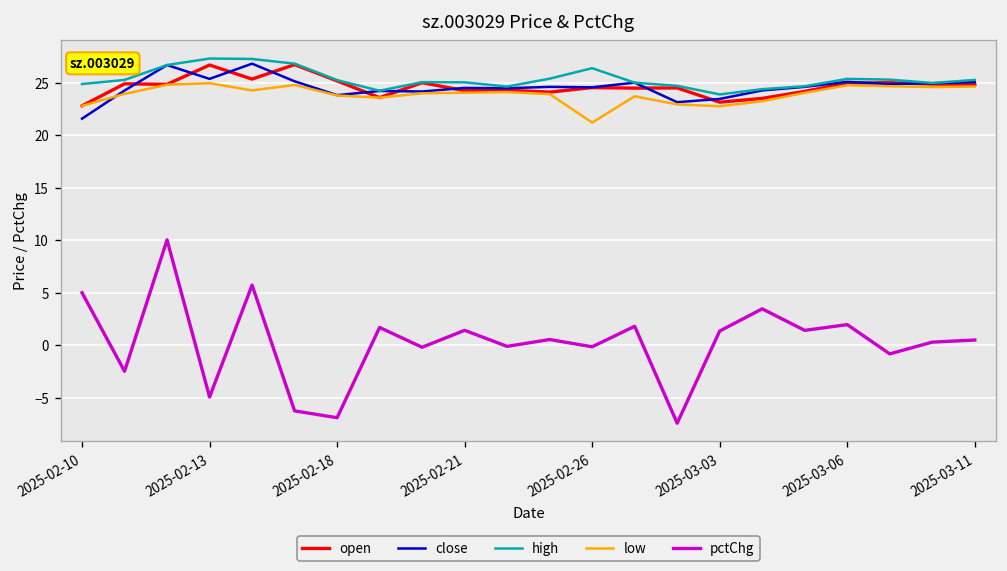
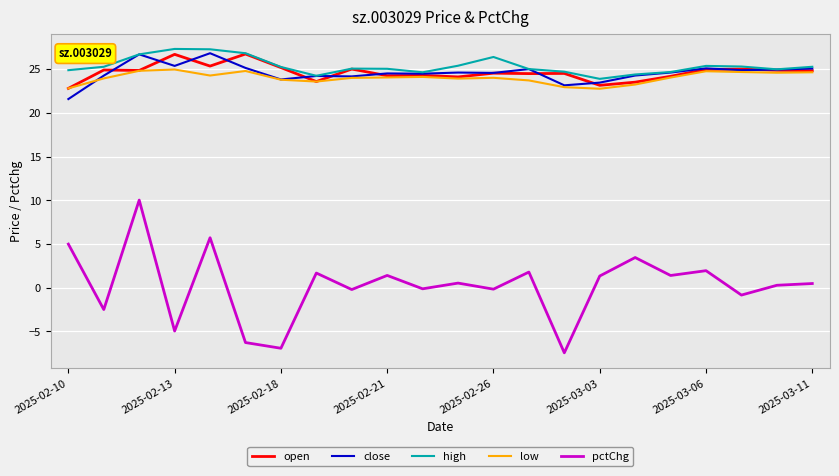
low, 2025-02-26: 21 -> 24
